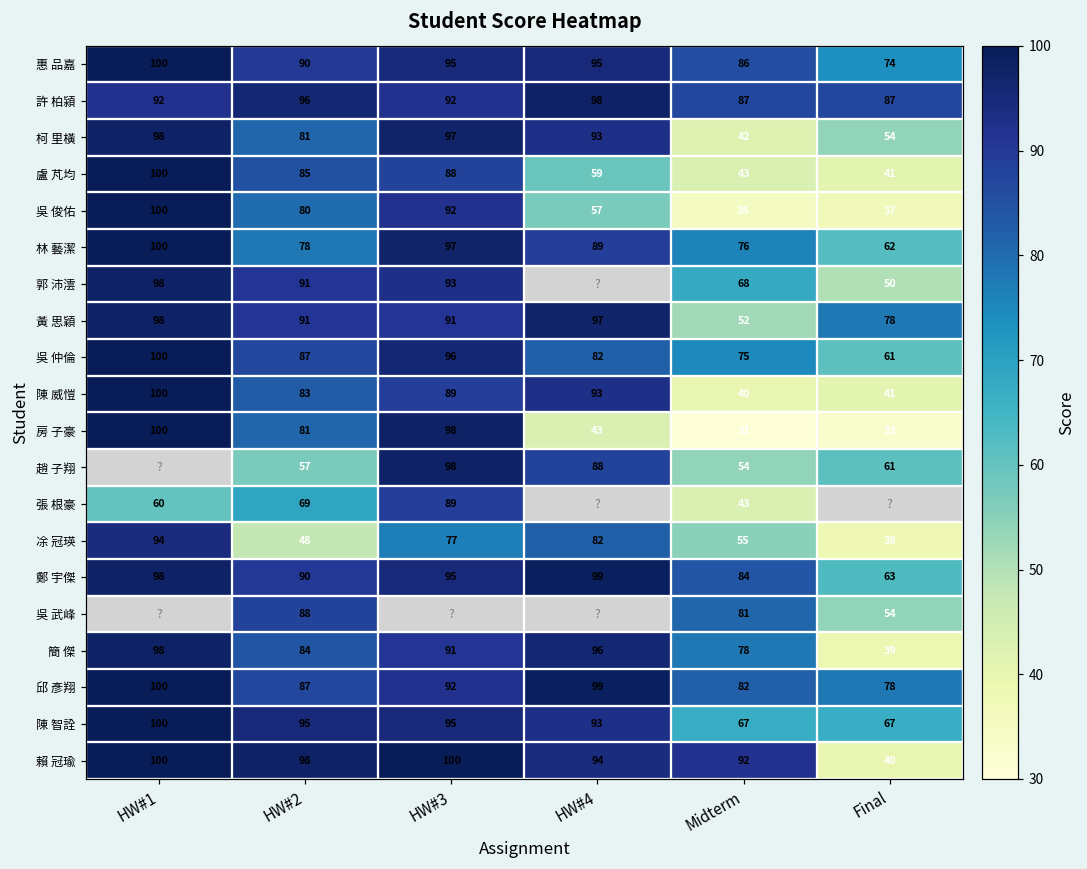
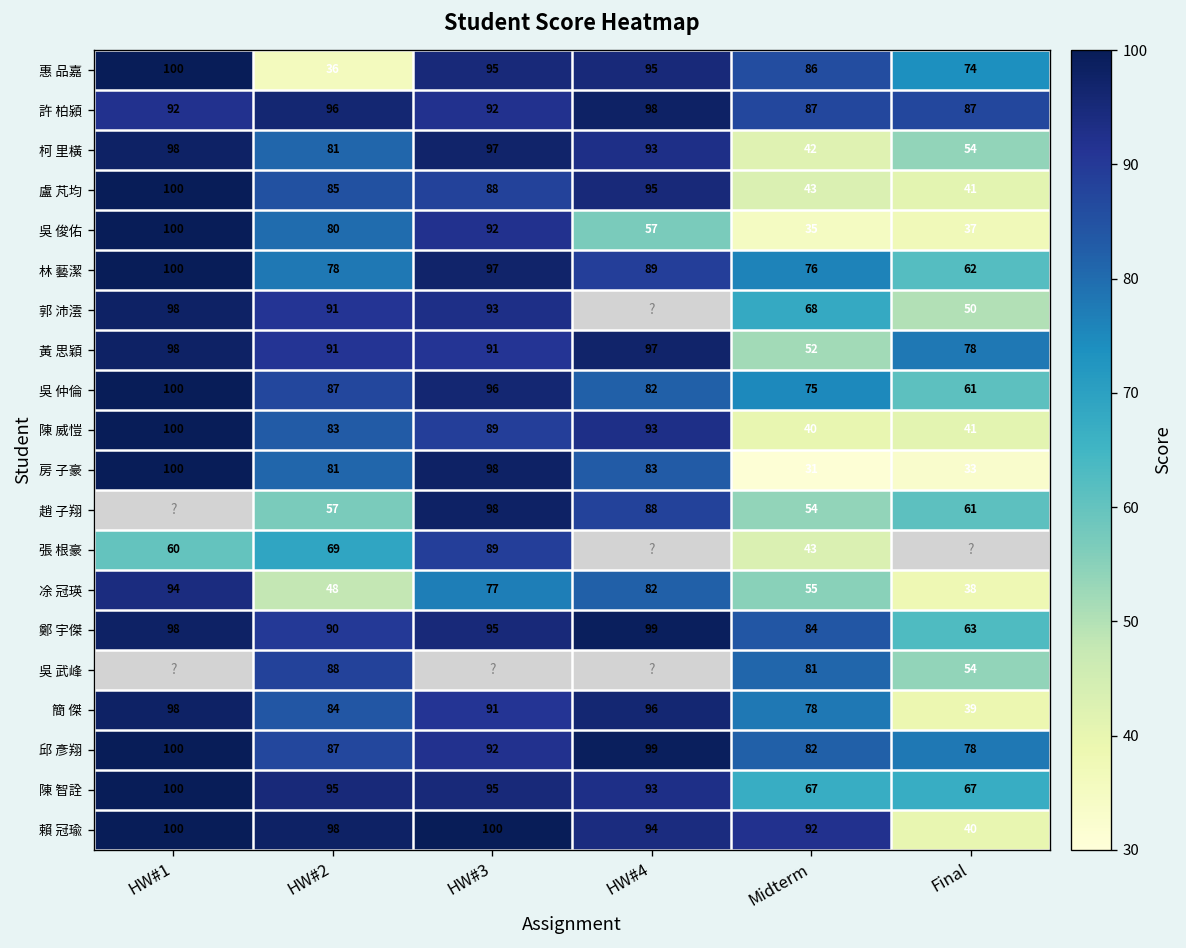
惠 品嘉, HW#2: 90 -> 36
盧 芃均, HW#4: 59 -> 95
房 子豪, HW#4: 43 -> 83
